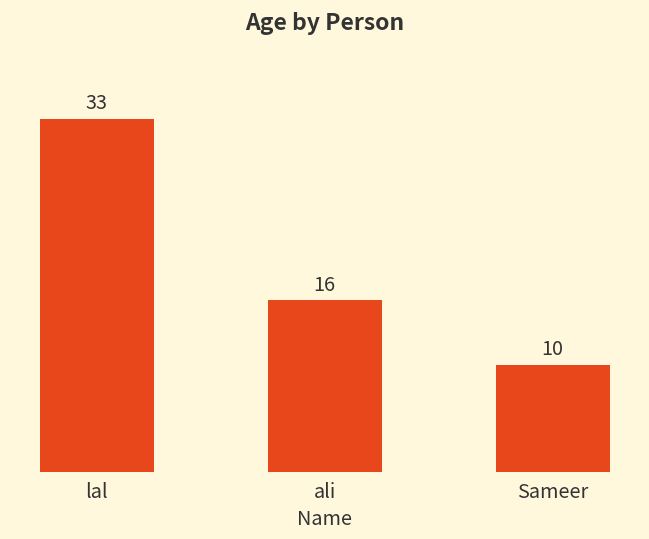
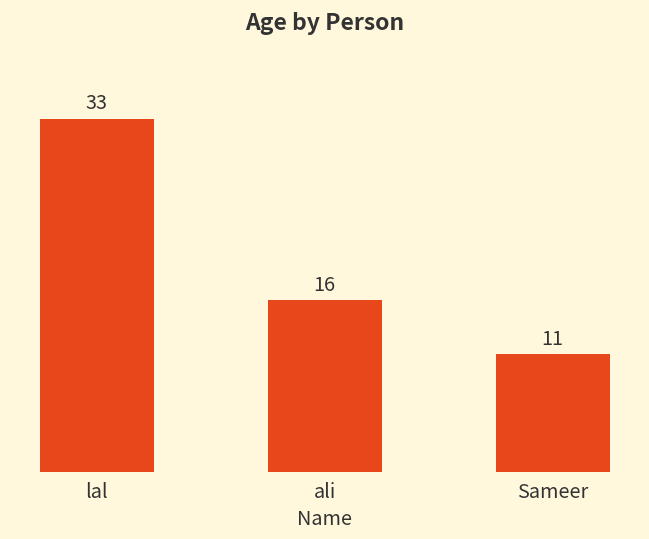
Sameer: 10 -> 11
